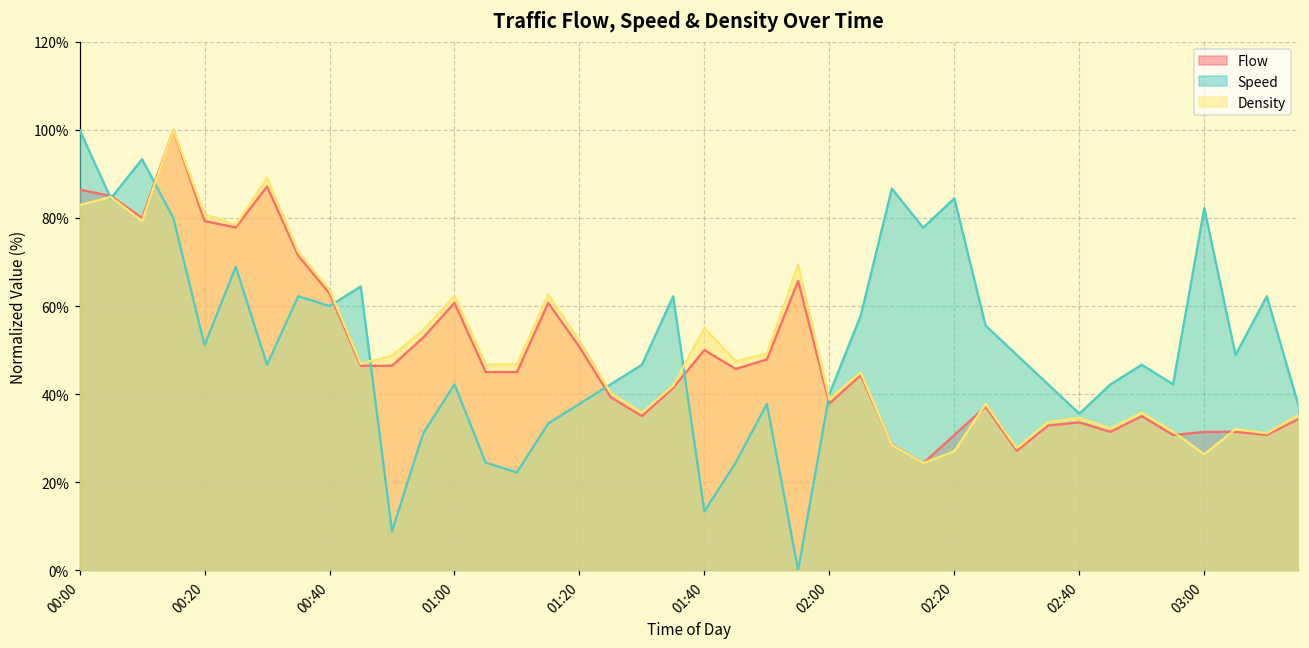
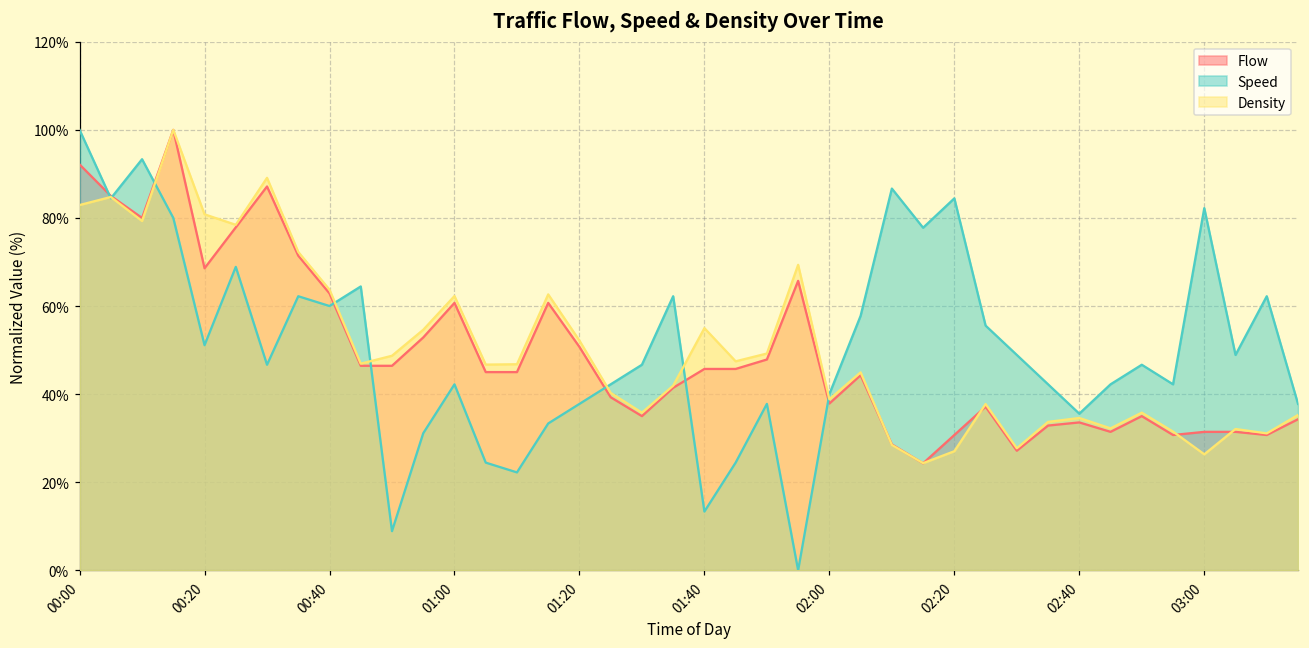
Flow, 00:00: 86% -> 92%
Flow, 00:20: 79% -> 69%
Flow, 01:40: 50% -> 46%
